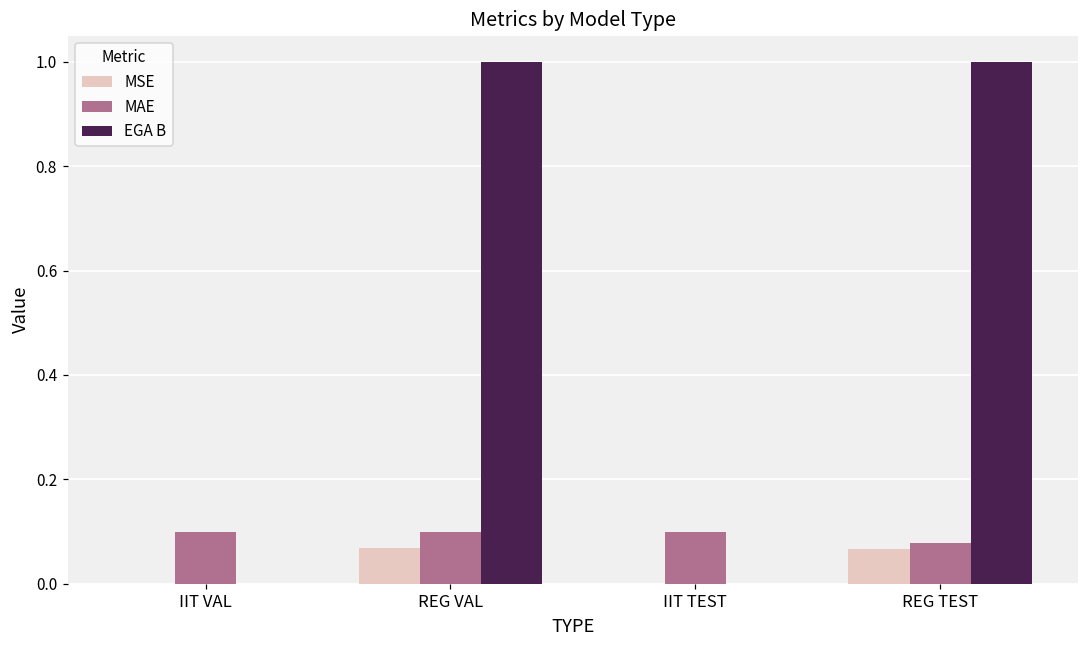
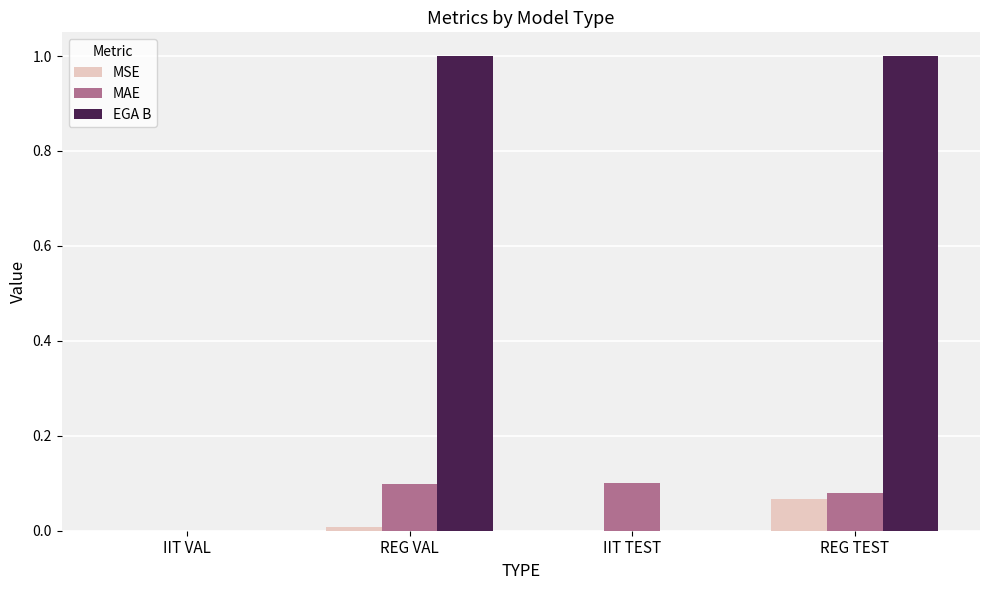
MAE, IIT VAL: 0.1 -> 0.0
MSE, REG VAL: 0.07 -> 0.01
